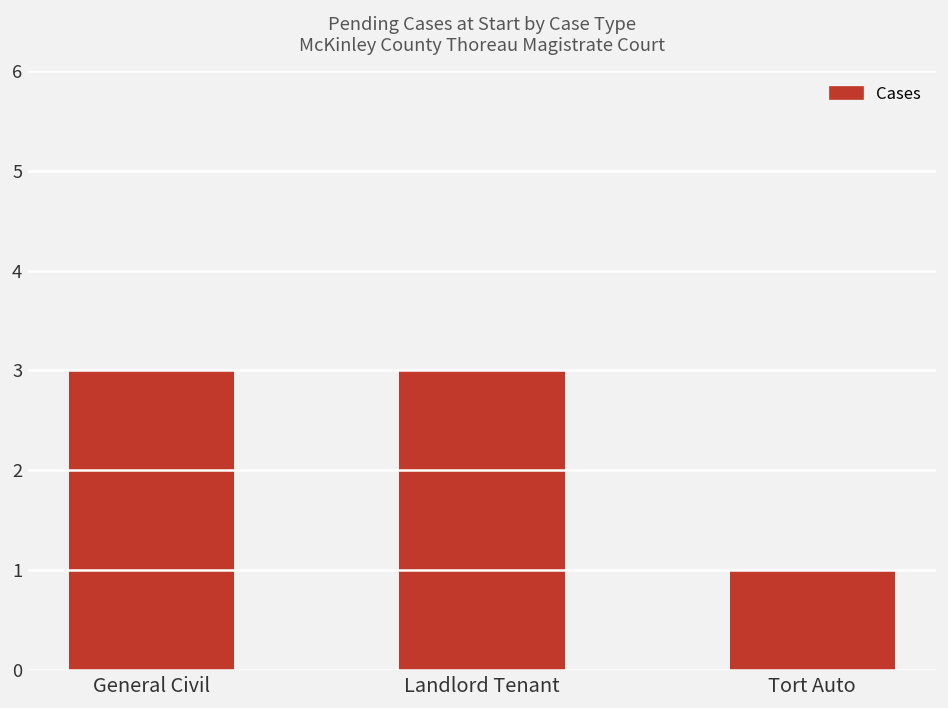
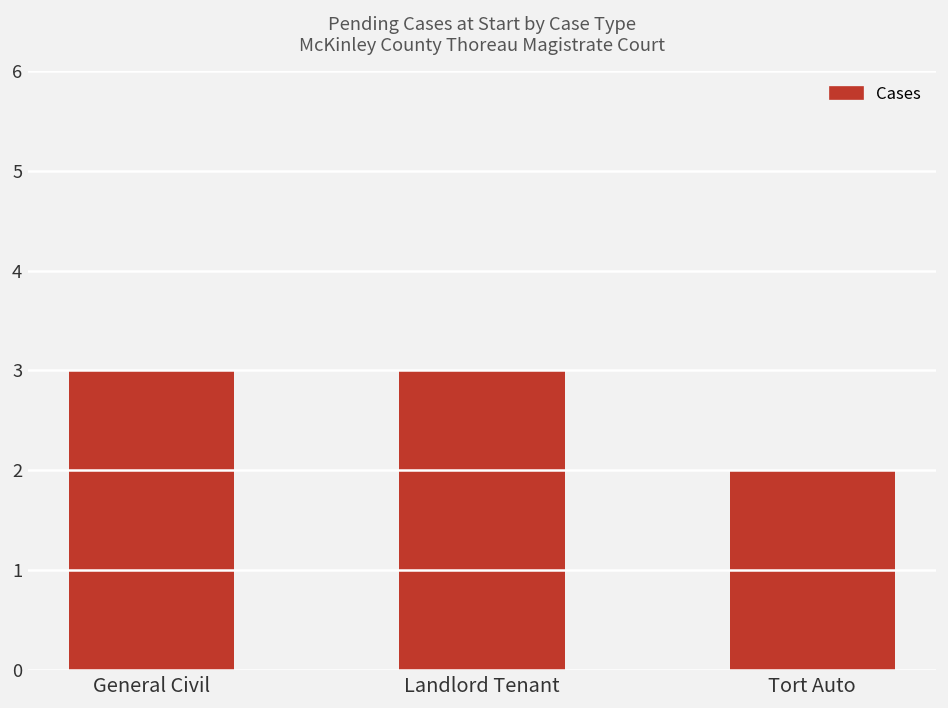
Tort Auto: 1 -> 2
